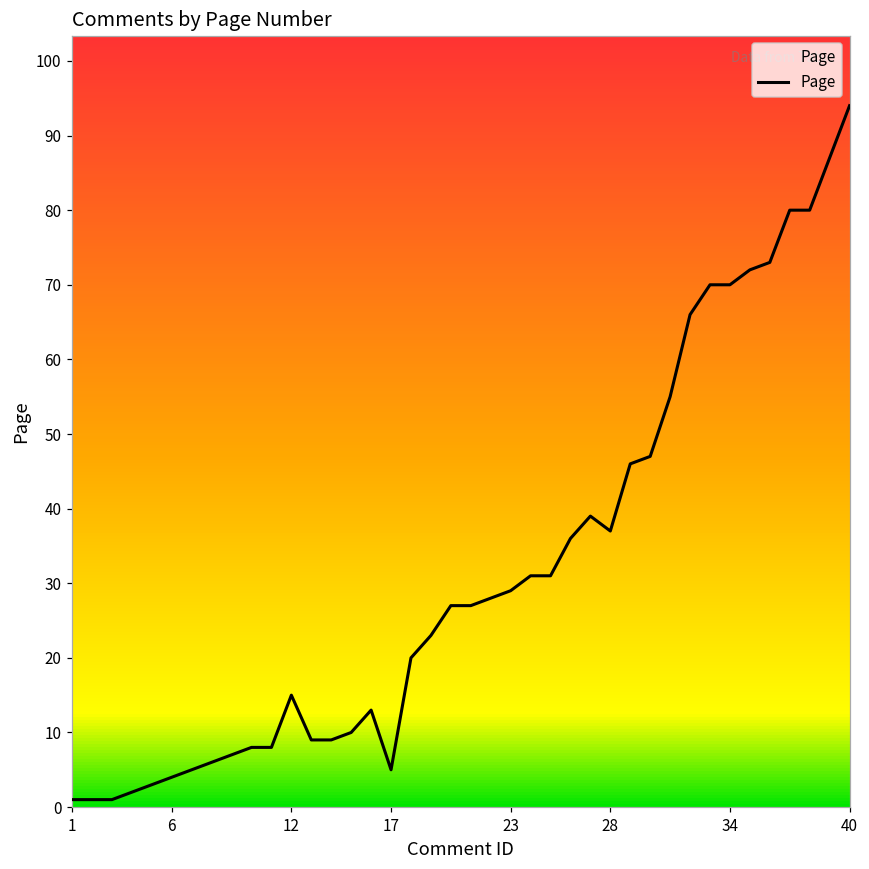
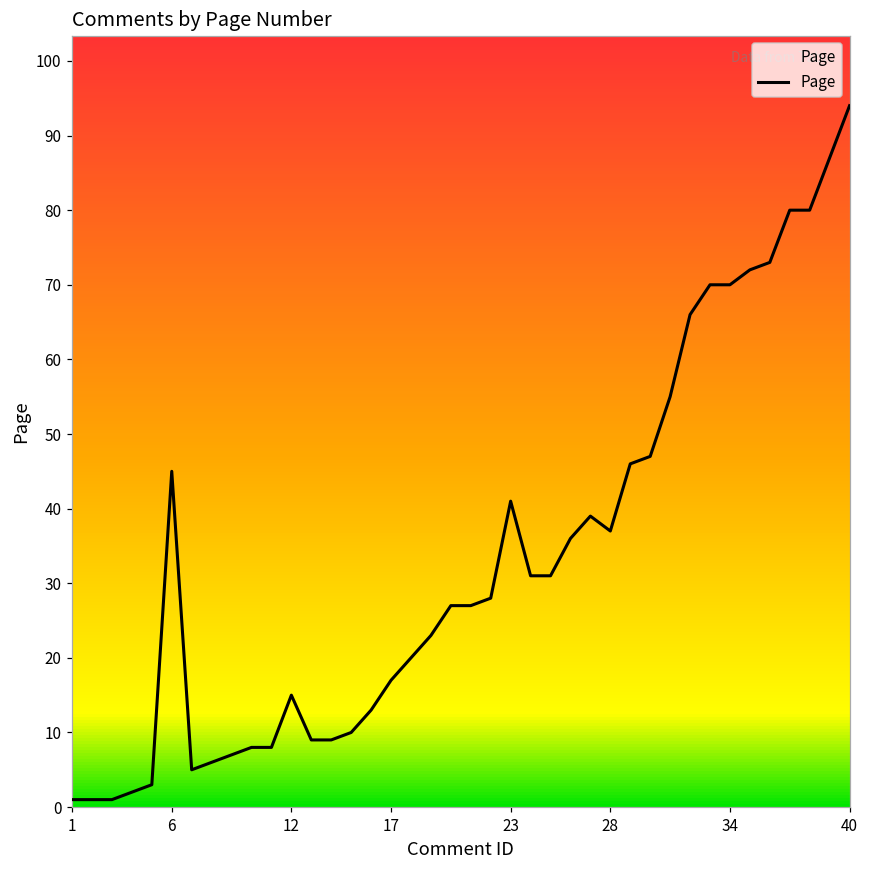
6: 4 -> 45
17: 5 -> 17
23: 29 -> 41
